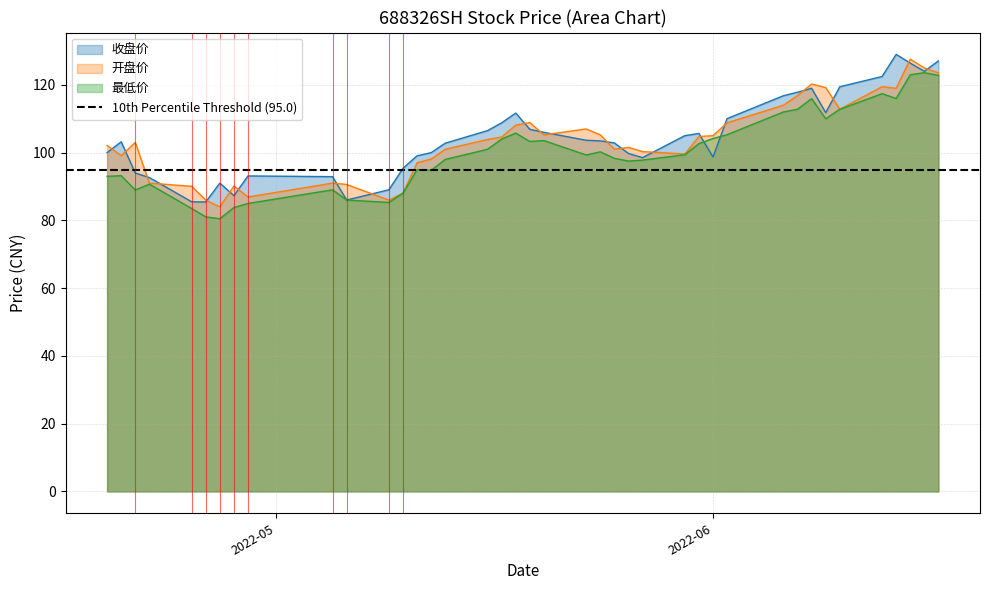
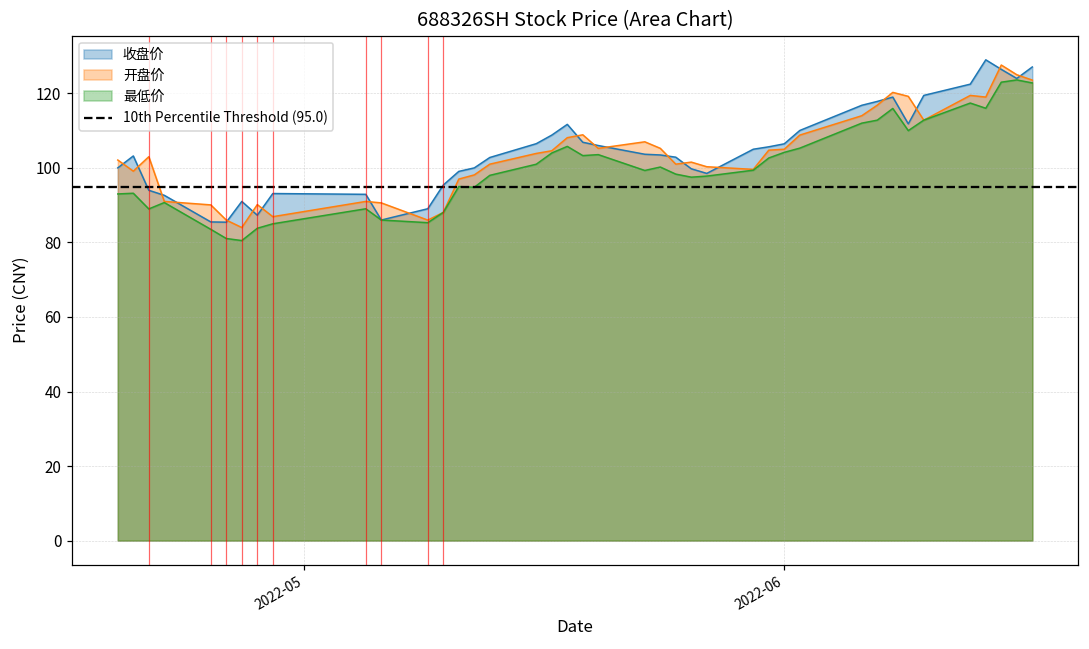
收盘价, 2022-06: 99 -> 106
